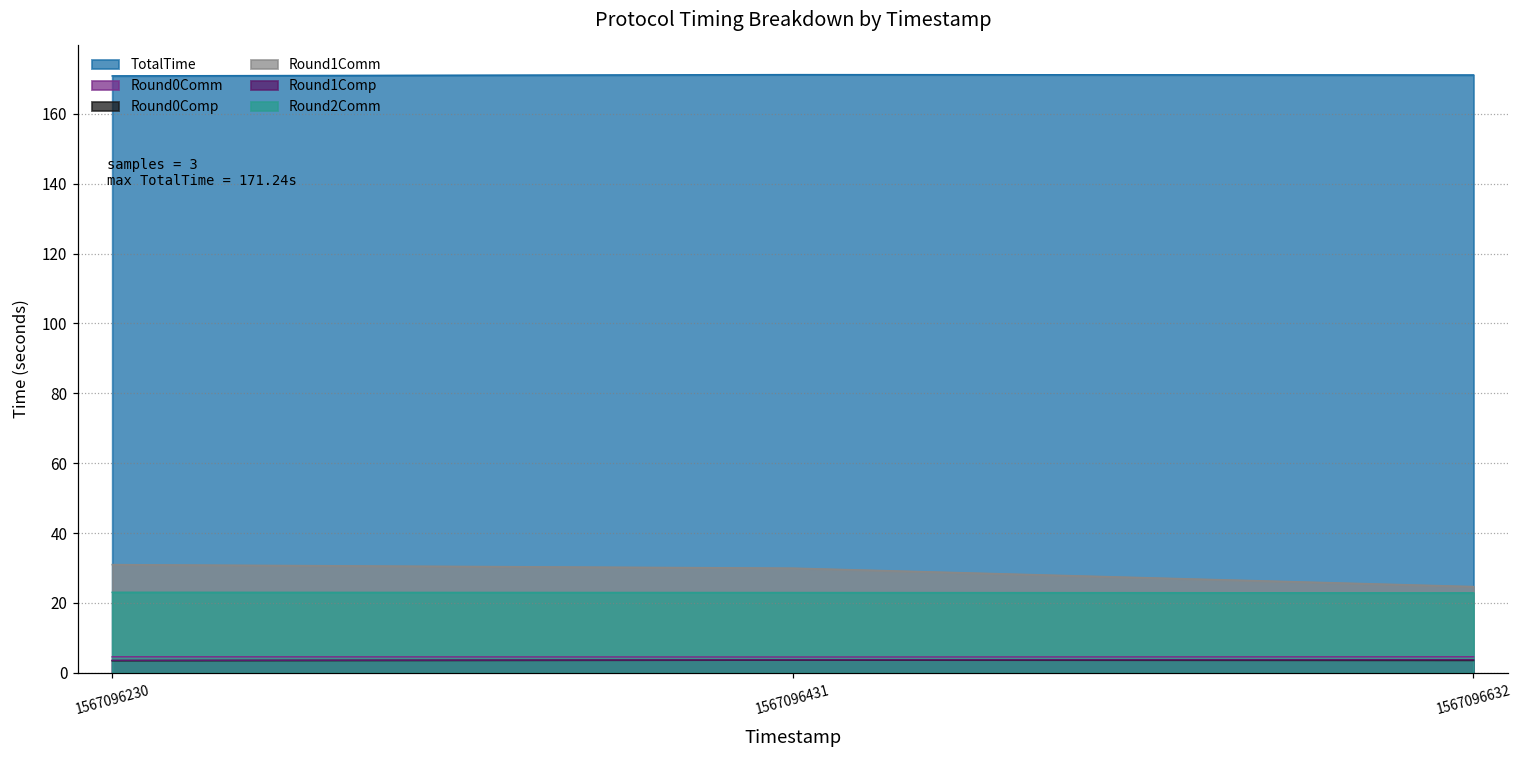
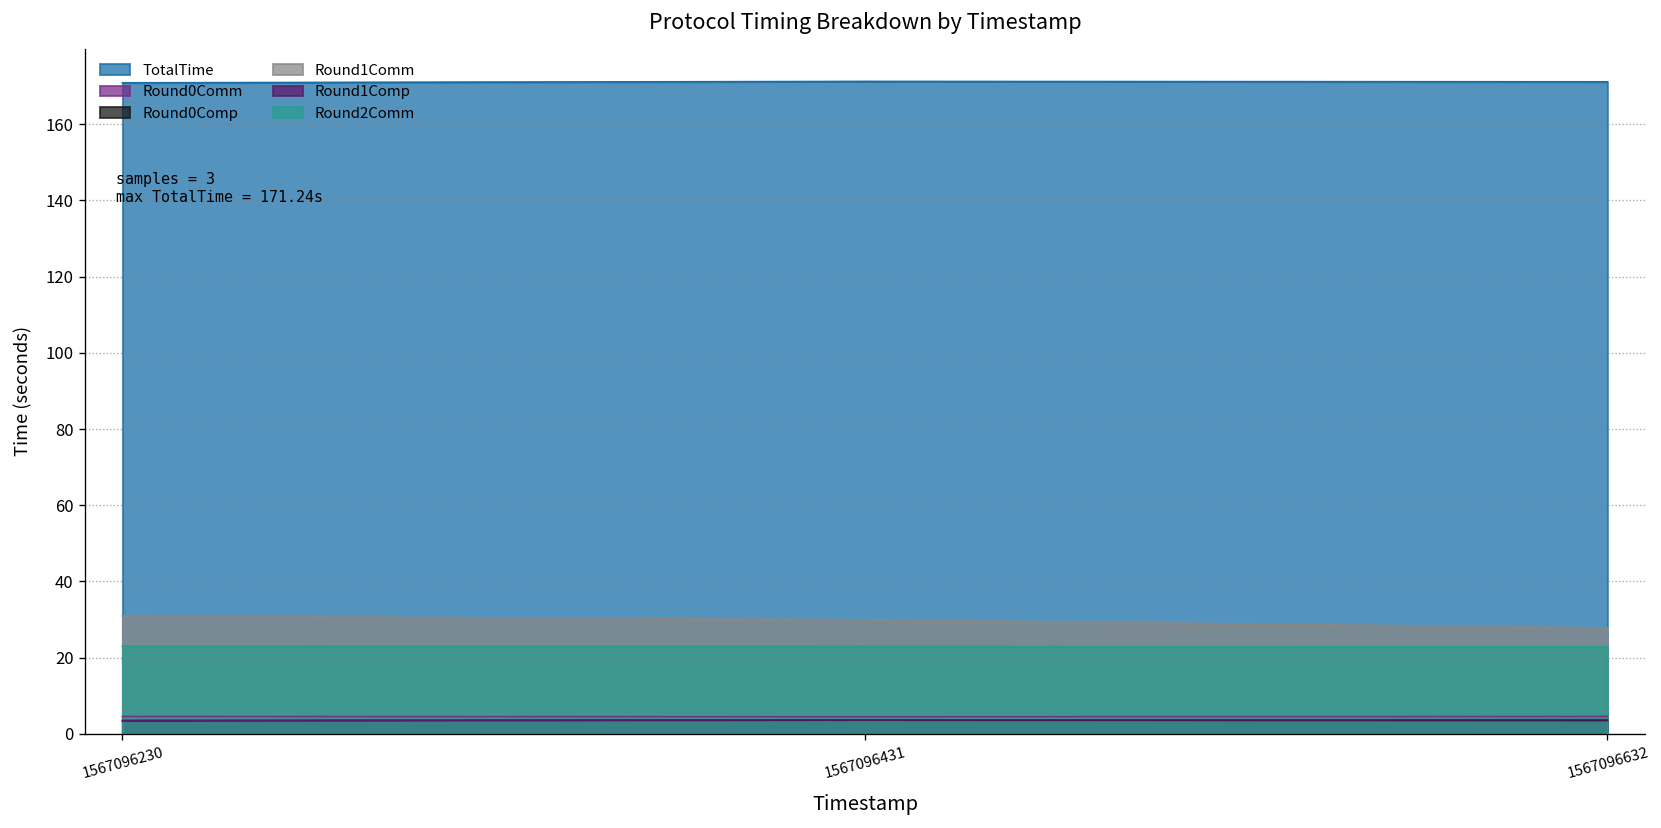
Round1Comm, 1567096632: 25 -> 28
